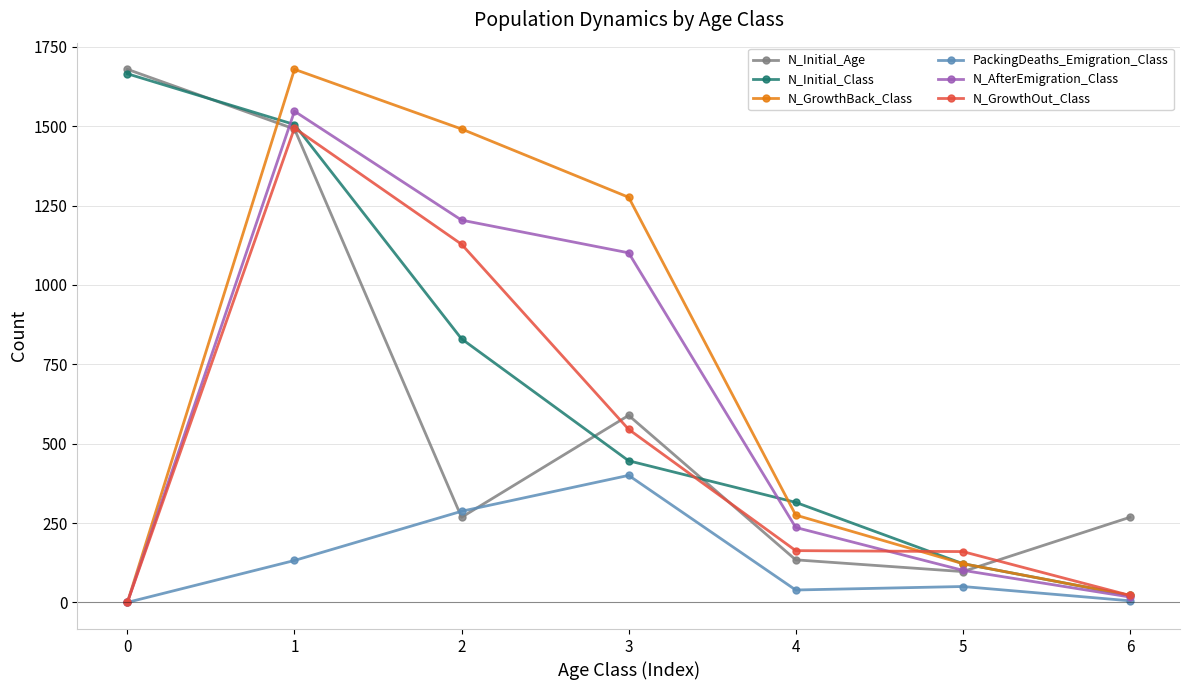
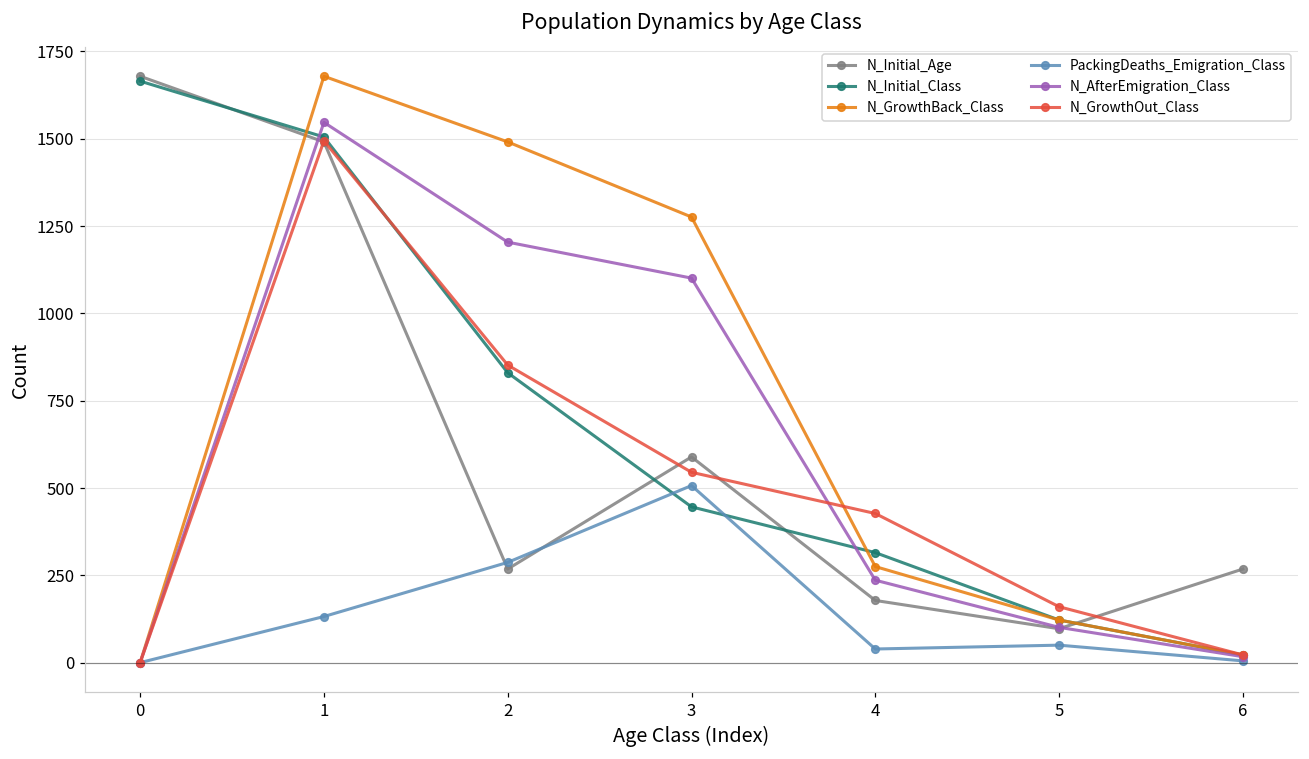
N_GrowthOut_Class, 2: 1130 -> 850
PackingDeaths_Emigration_Class, 3: 400 -> 510
N_Initial_Age, 4: 130 -> 180
N_GrowthOut_Class, 4: 160 -> 430
